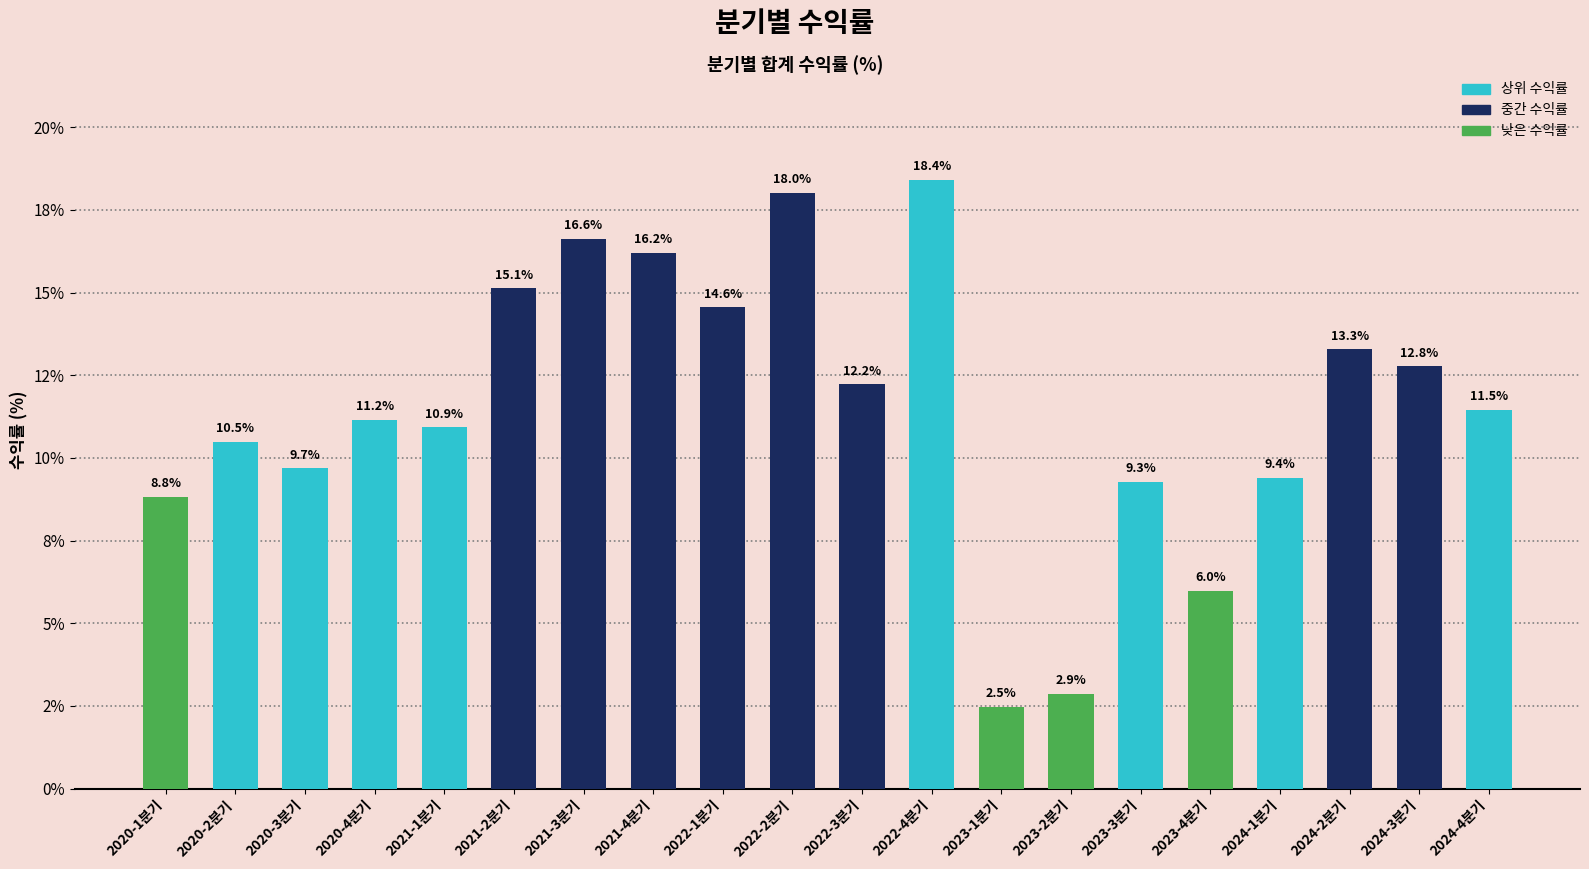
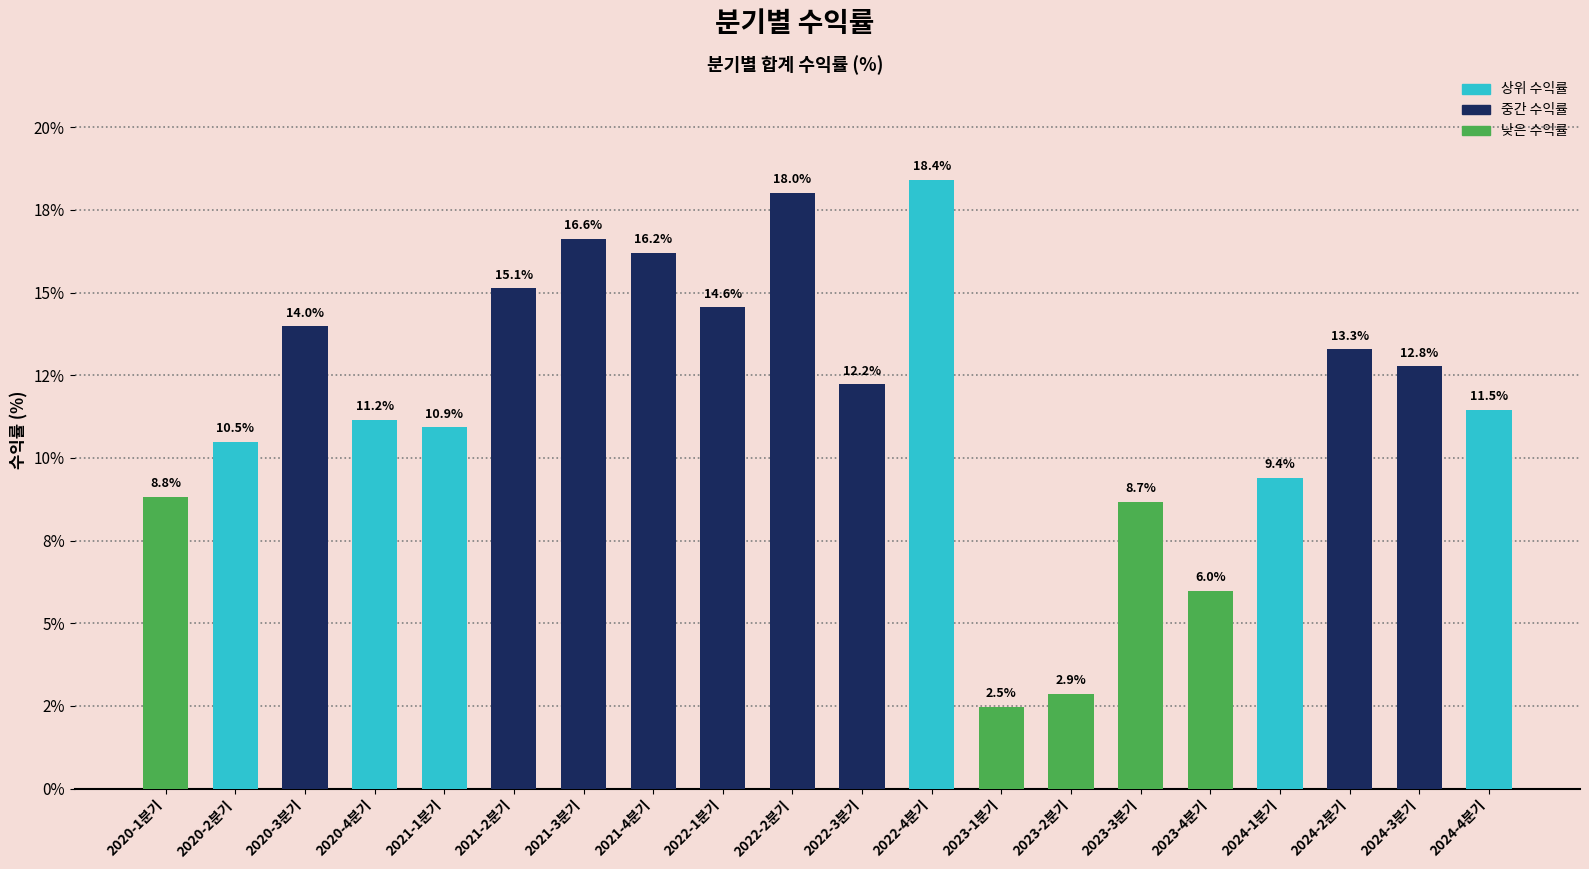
2020-3분기: 9.7% -> 14.0%
2023-3분기: 9.3% -> 8.7%
